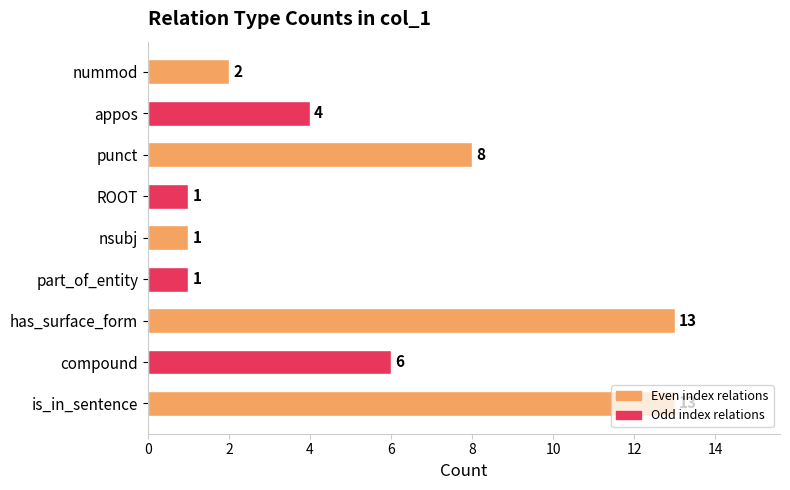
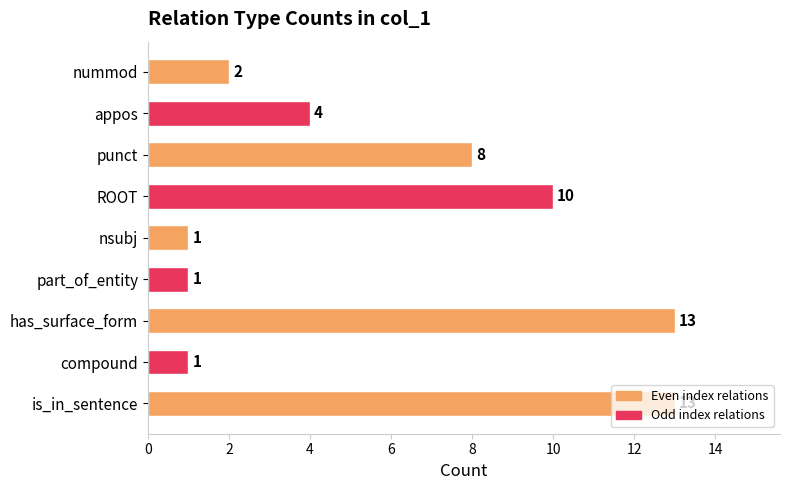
ROOT: 1 -> 10
compound: 6 -> 1
